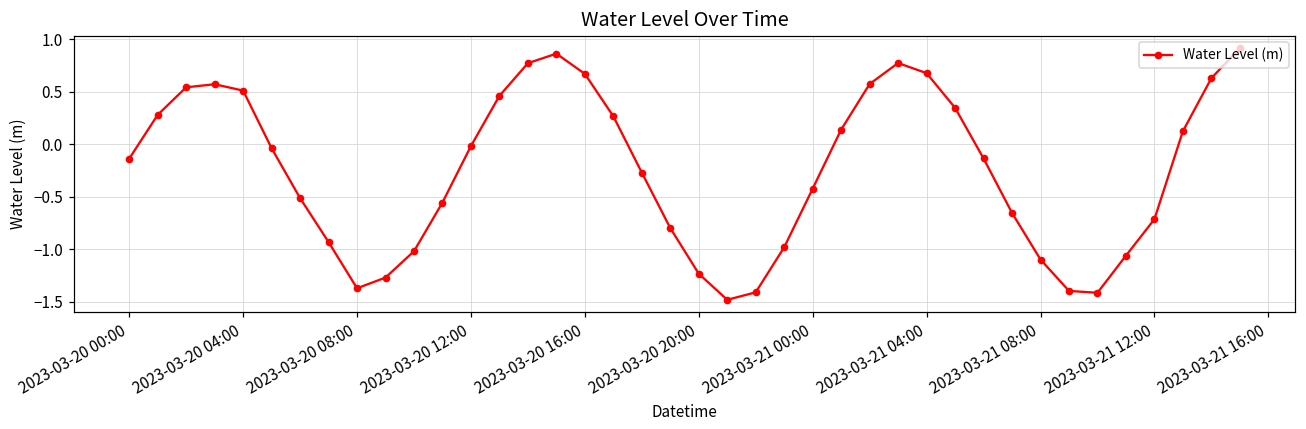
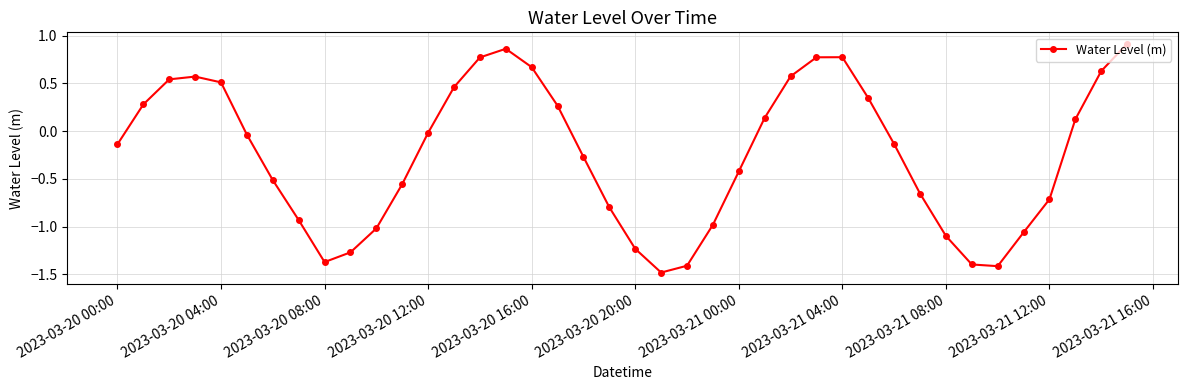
2023-03-21 04:00: 0.7 -> 0.8
